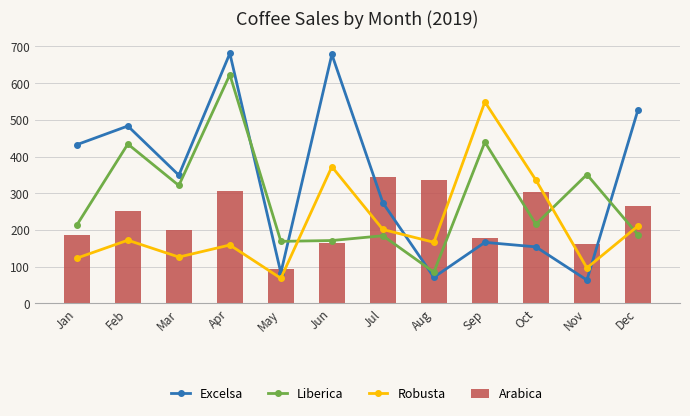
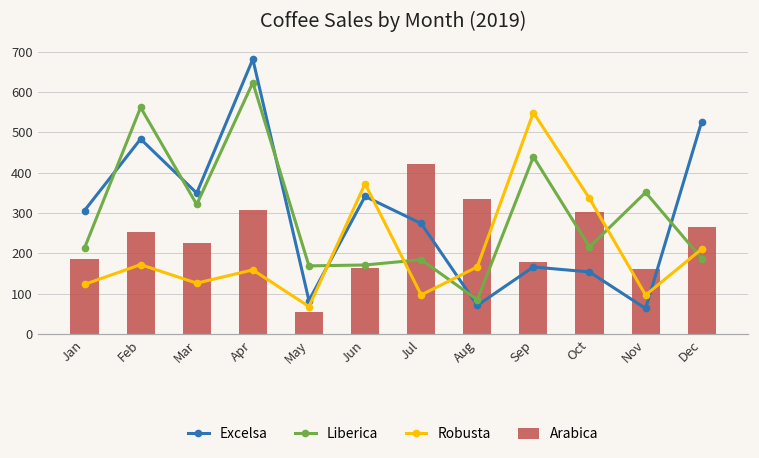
Excelsa, Jan: 430 -> 310
Liberica, Feb: 430 -> 560
Arabica, Mar: 200 -> 220
Arabica, May: 90 -> 50
Excelsa, Jun: 680 -> 340
Arabica, Jul: 350 -> 420
Robusta, Jul: 200 -> 100
